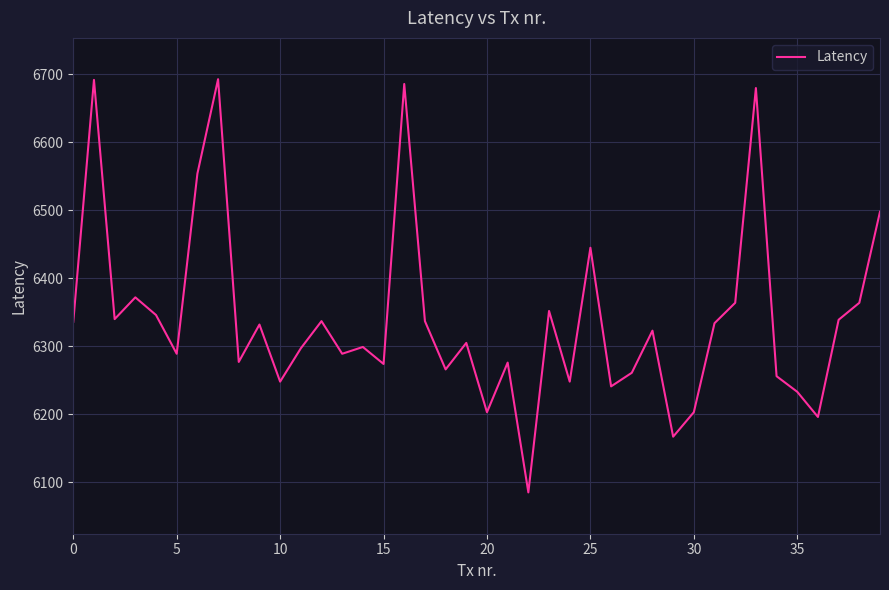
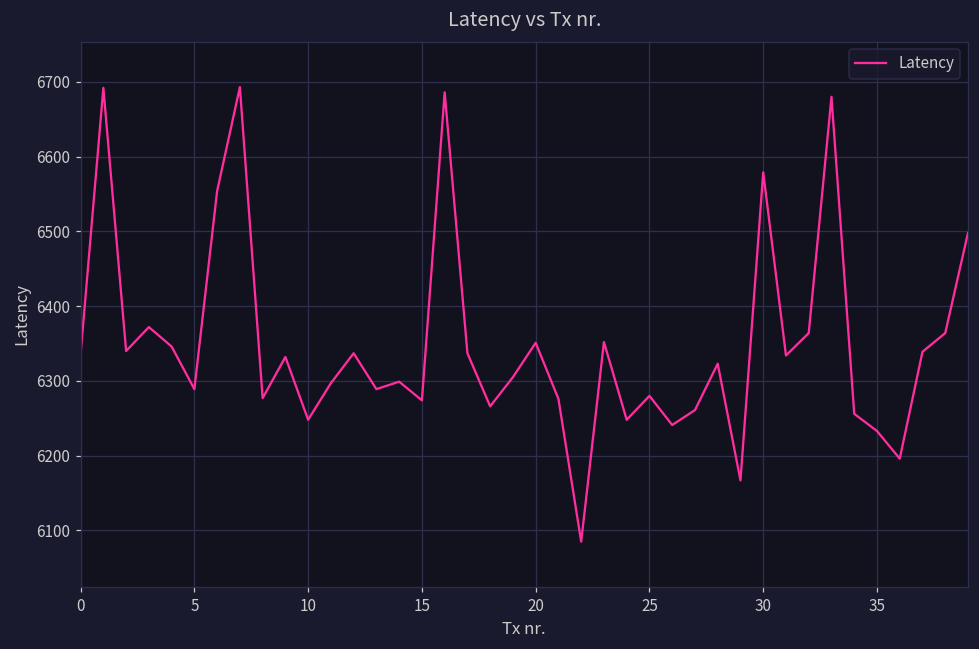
20: 6200 -> 6350
25: 6450 -> 6280
30: 6200 -> 6580
